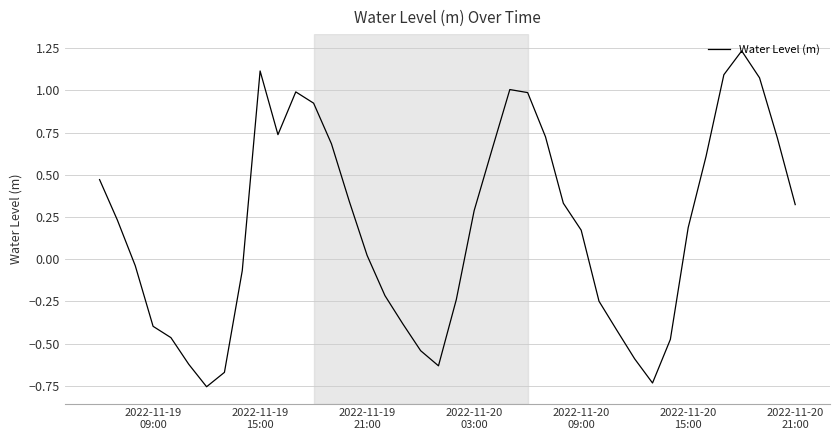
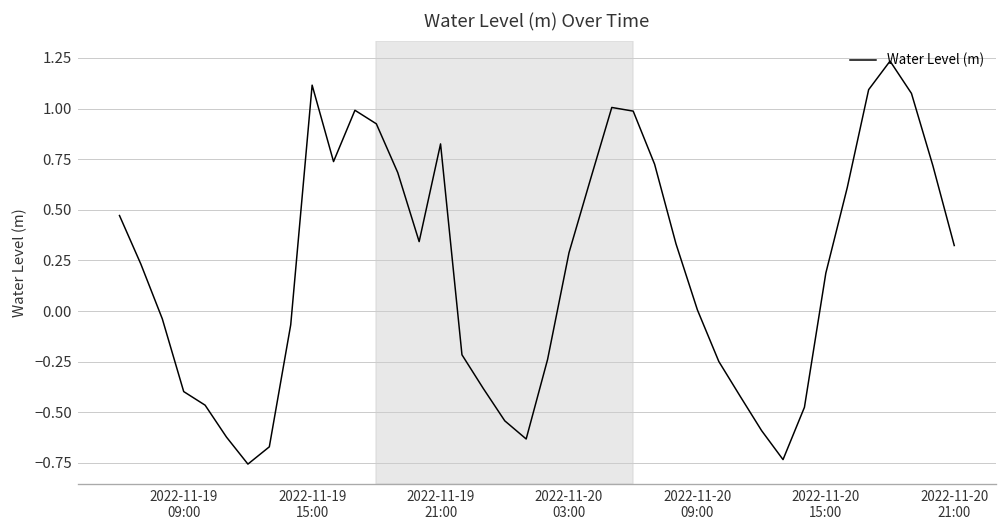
2022-11-19 21:00: 0.02 -> 0.83
2022-11-20 09:00: 0.17 -> 0.01
